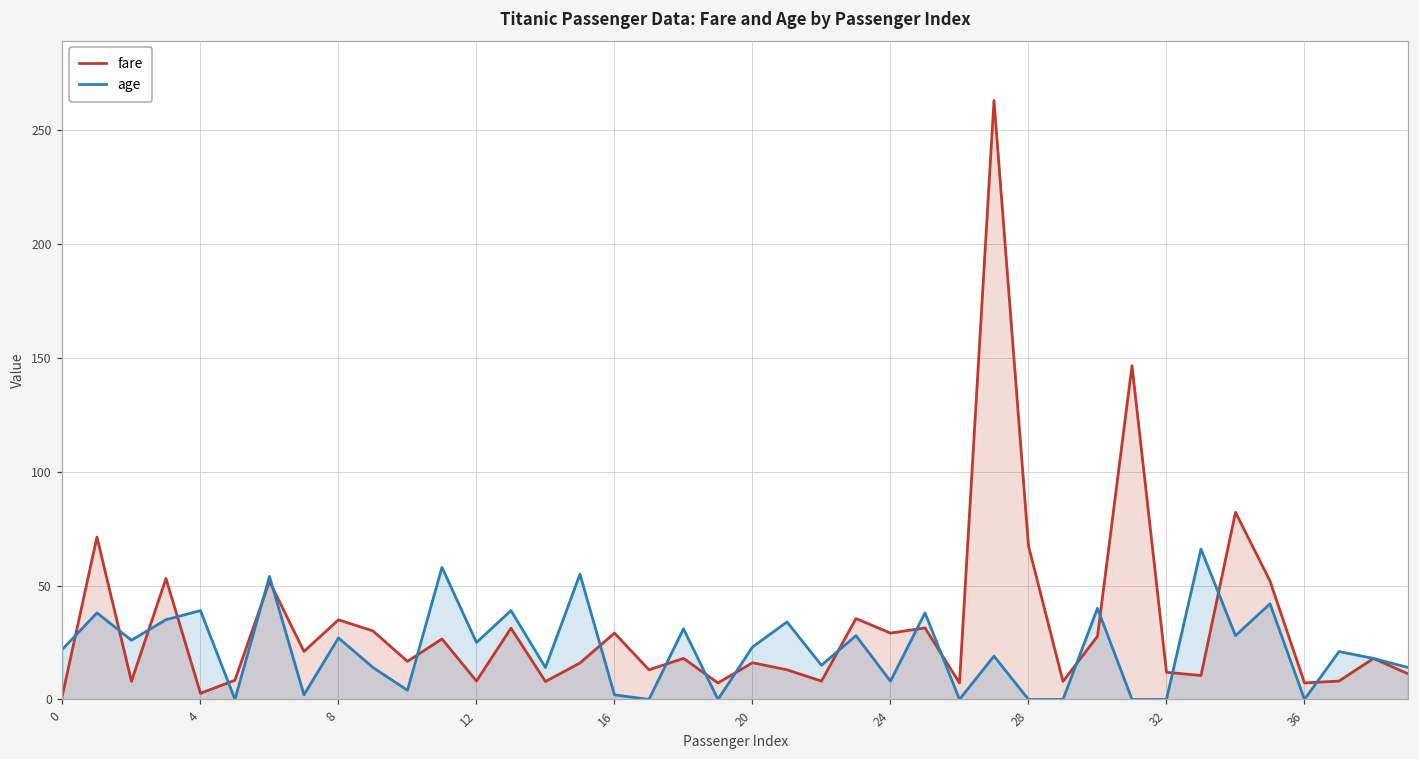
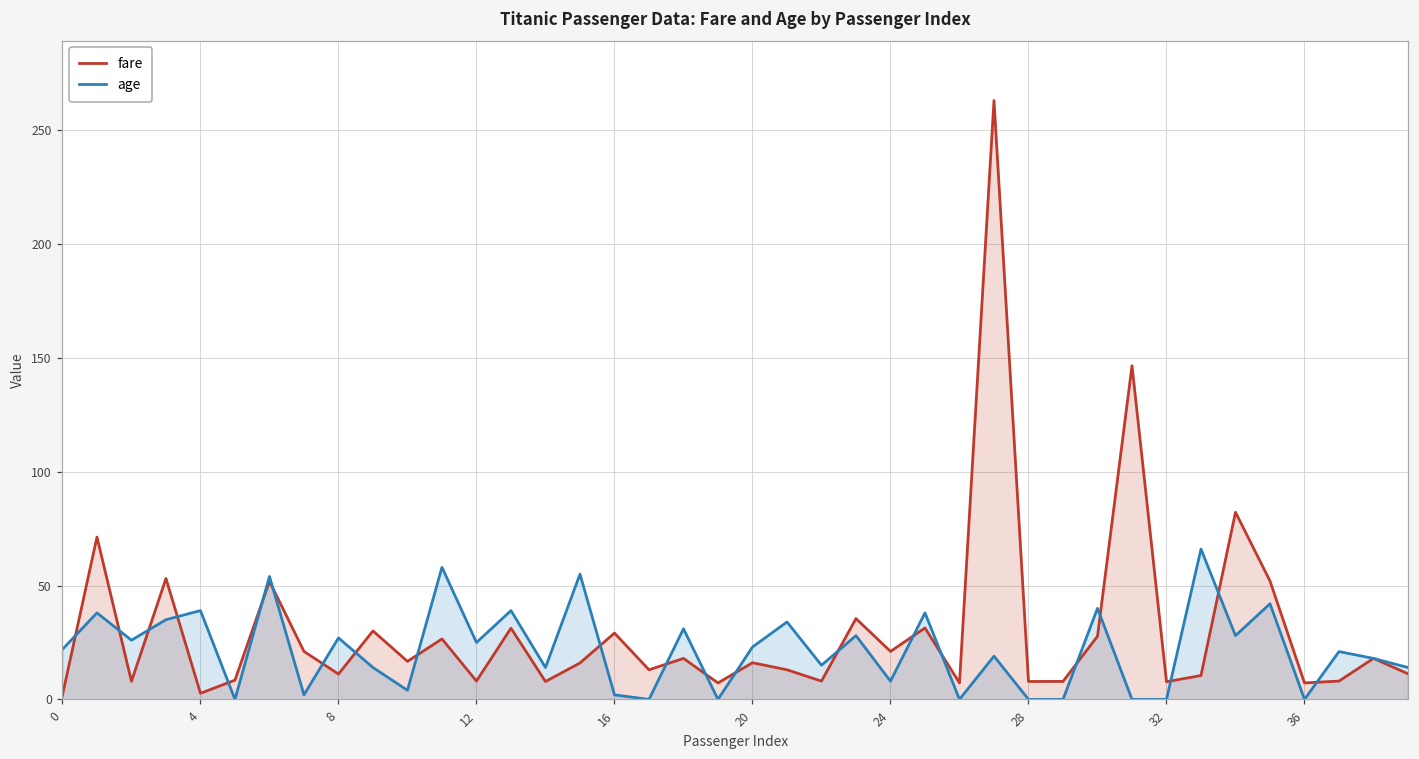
fare, 8: 35 -> 11
fare, 24: 29 -> 21
fare, 28: 67 -> 8
fare, 32: 12 -> 8
